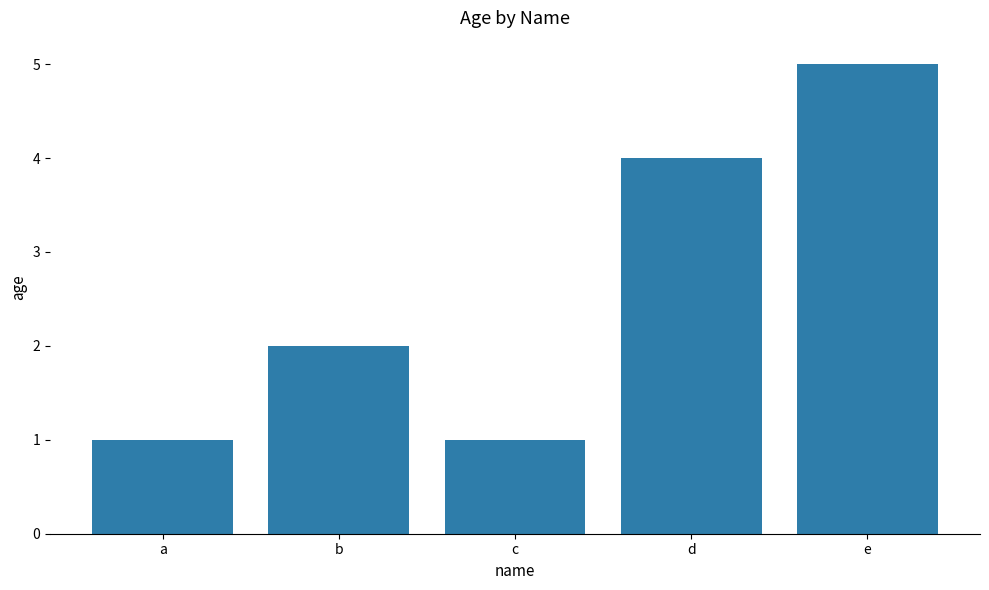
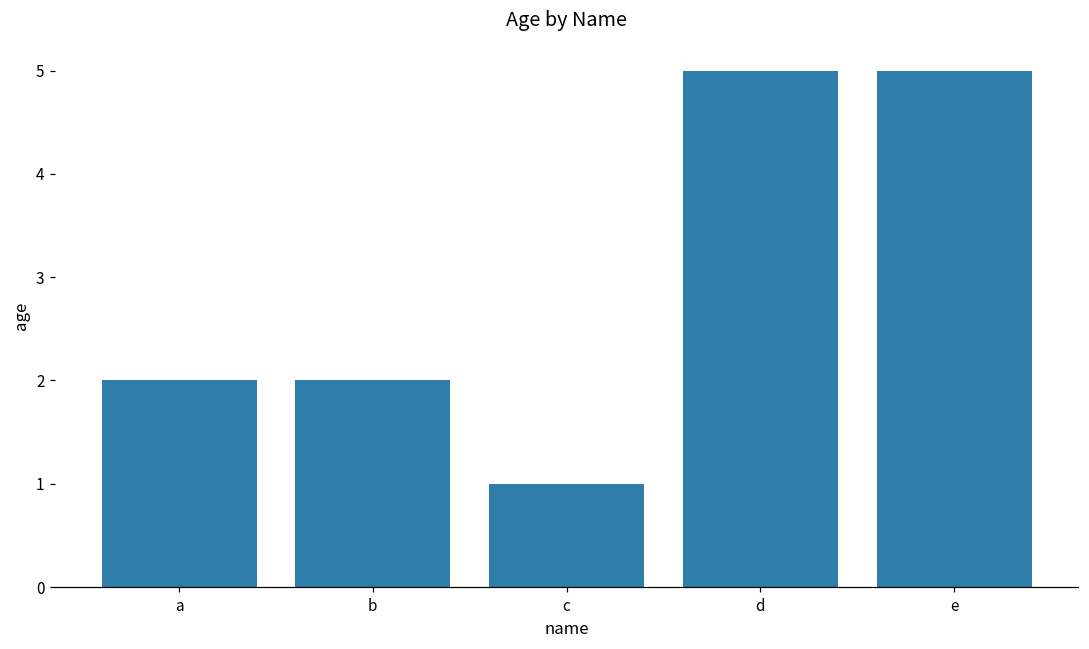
a: 1 -> 2
d: 4 -> 5
